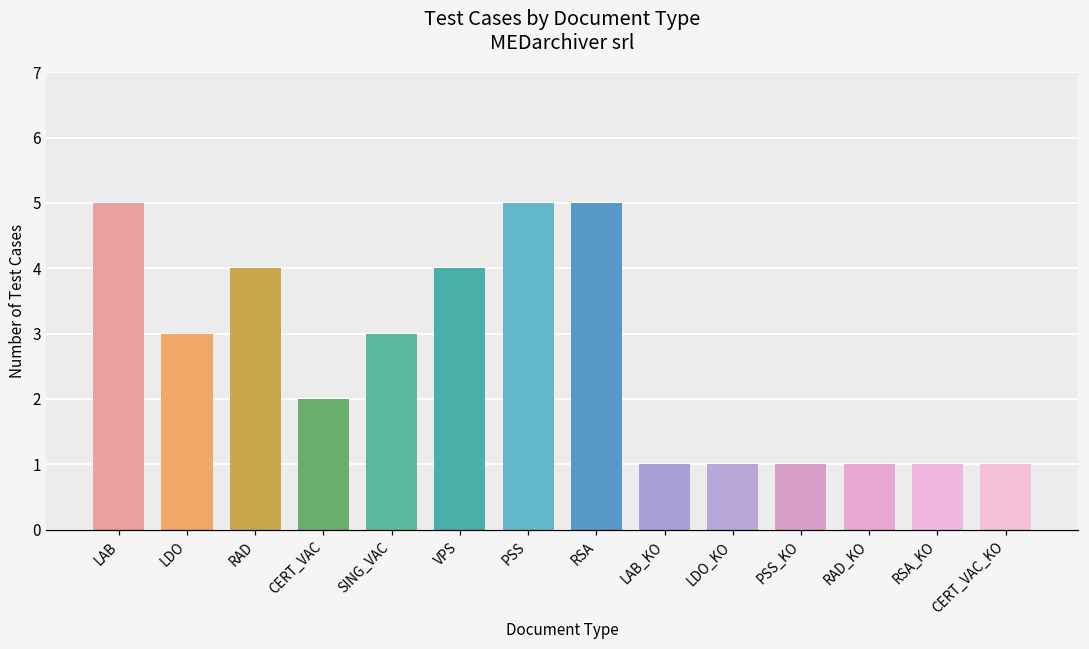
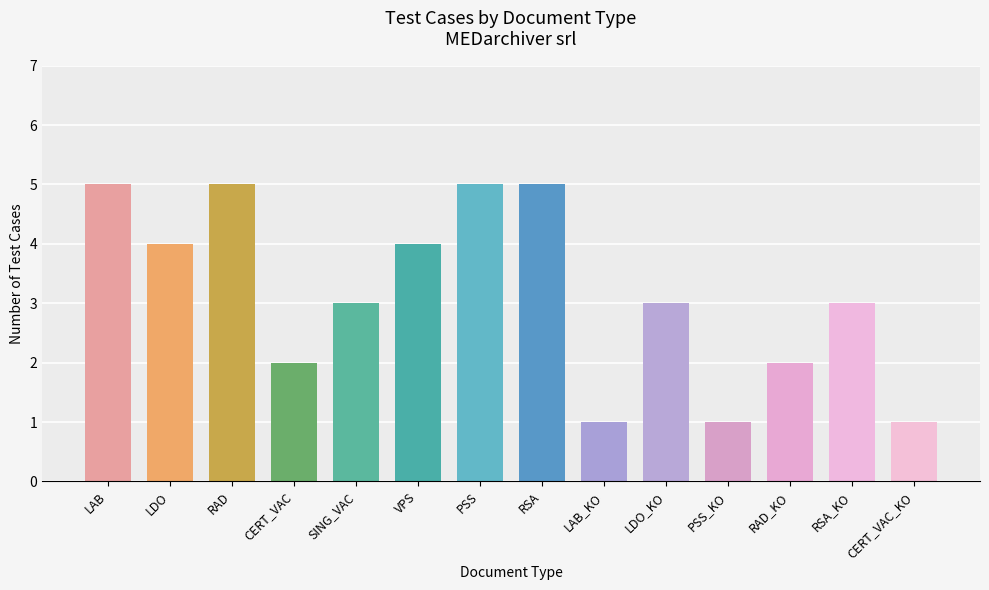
LDO: 3 -> 4
RAD: 4 -> 5
LDO_KO: 1 -> 3
RAD_KO: 1 -> 2
RSA_KO: 1 -> 3
